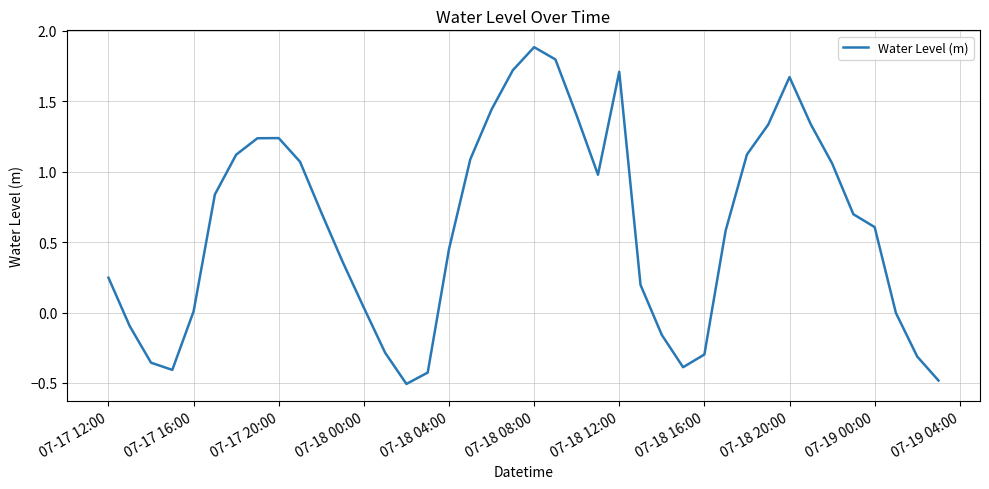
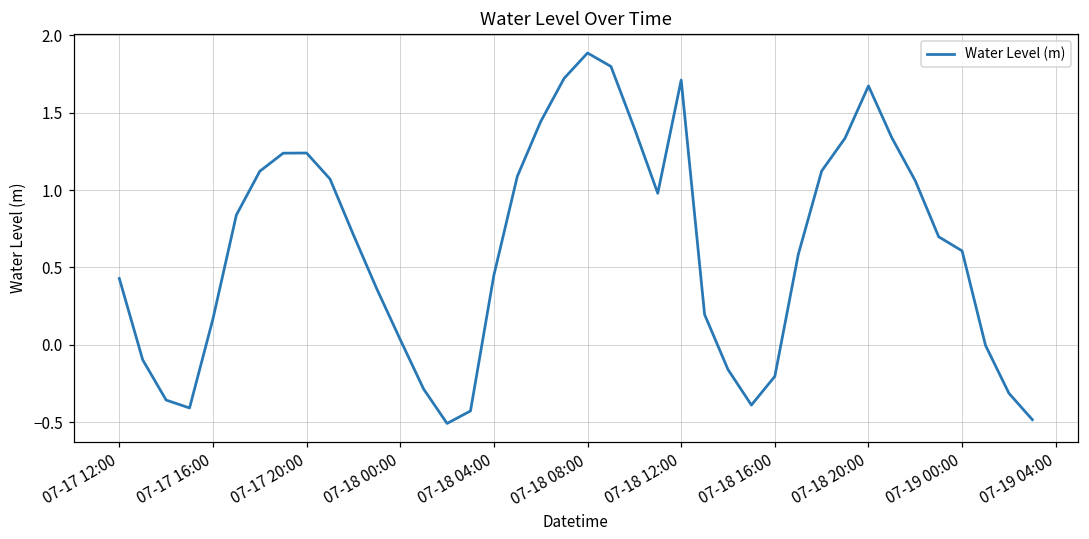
07-17 12:00: 0.25 -> 0.43
07-17 16:00: 0.01 -> 0.17
07-18 16:00: -0.30 -> -0.20
